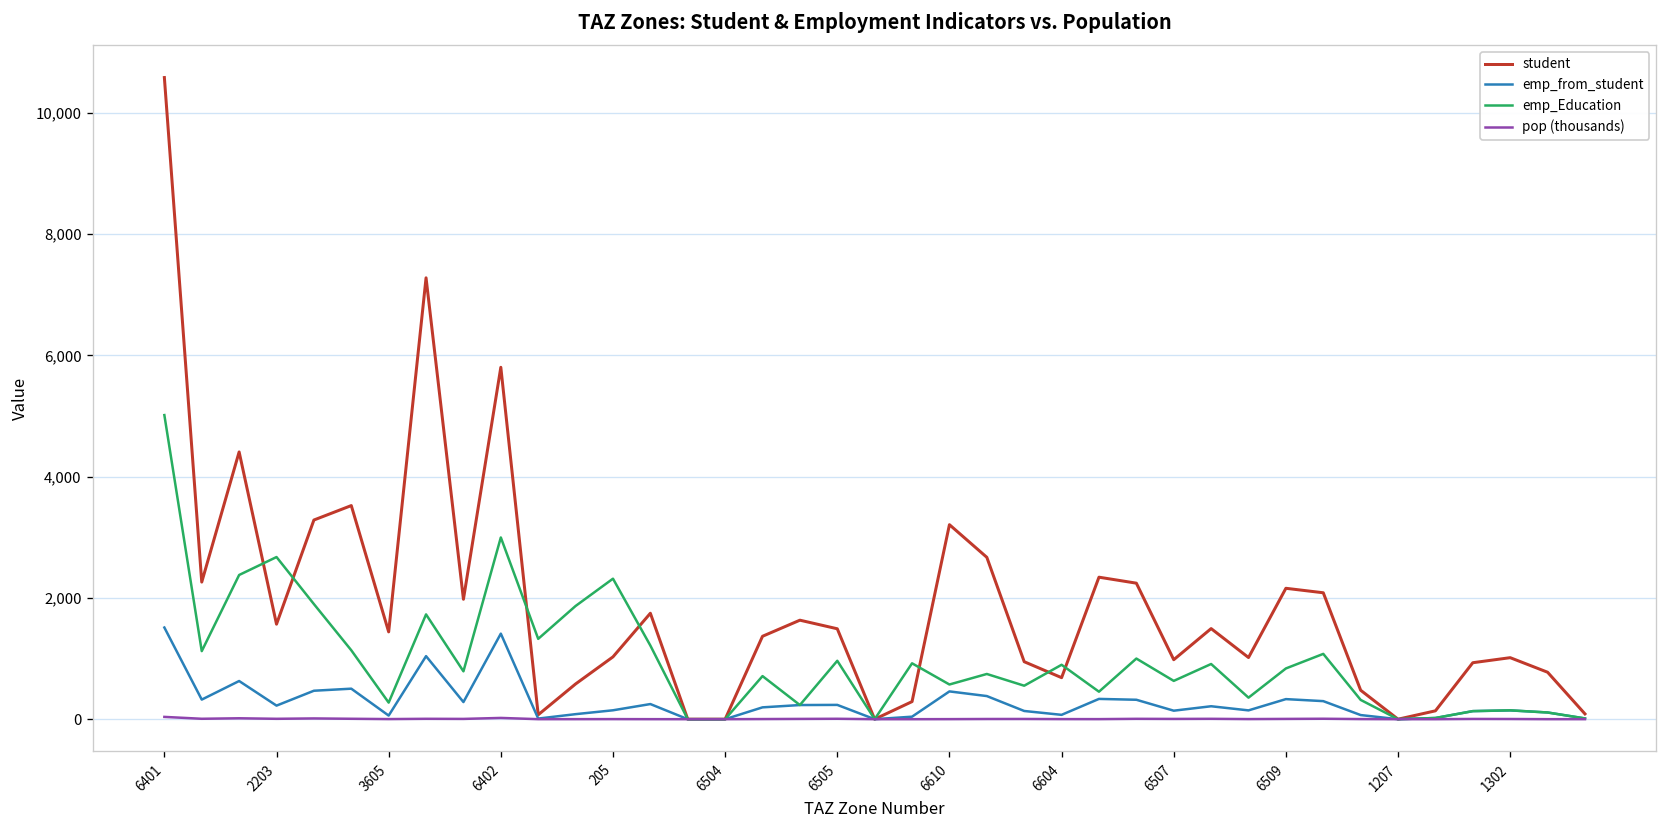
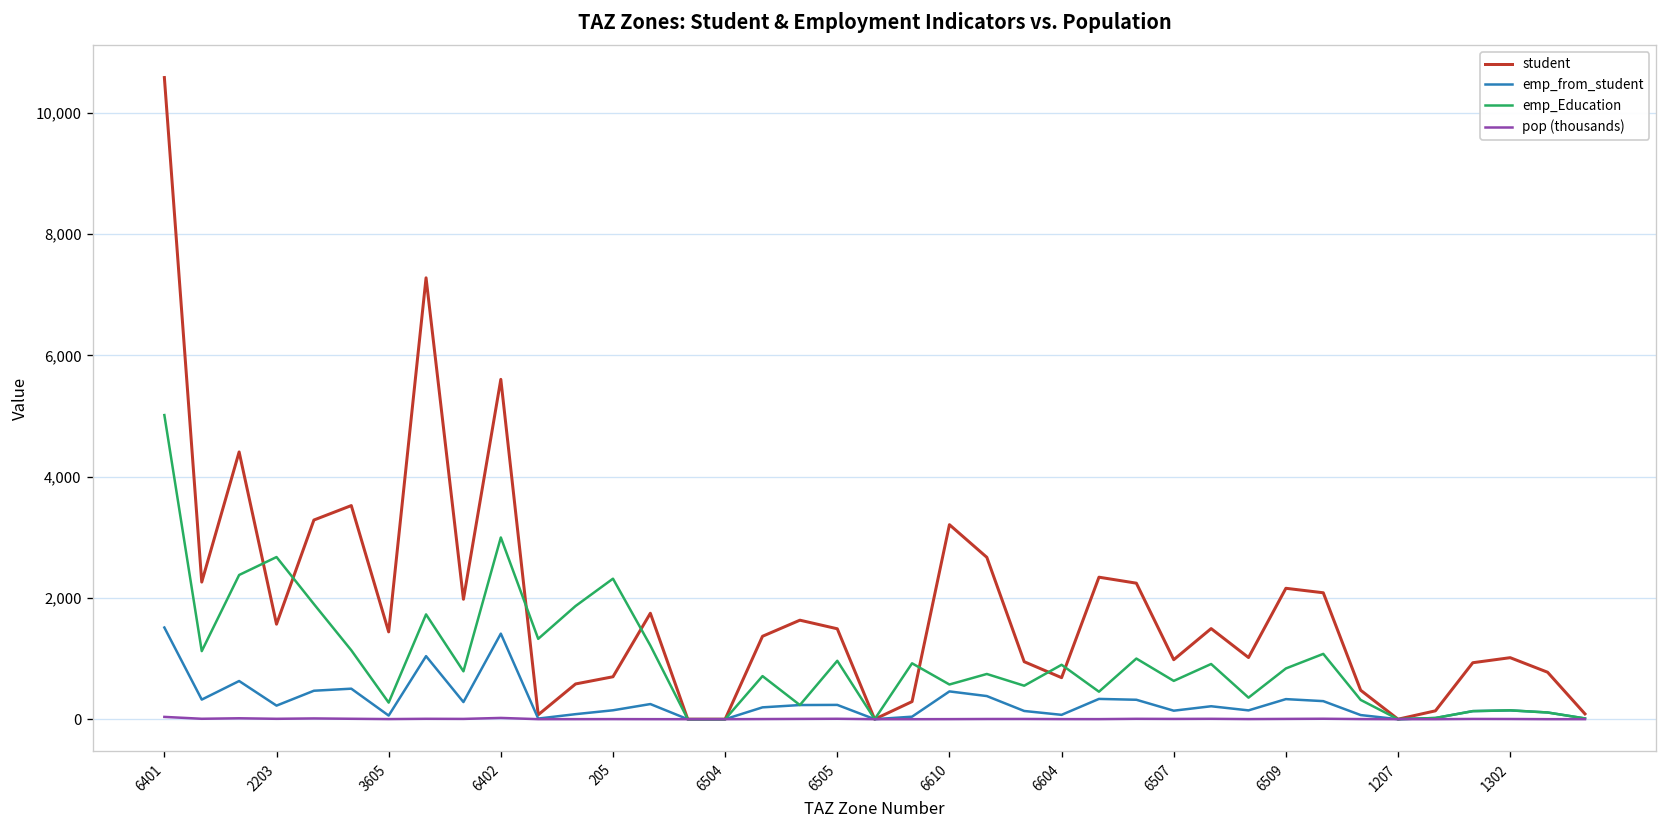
student, 6402: 5,800 -> 5,600
student, 205: 1,000 -> 700
